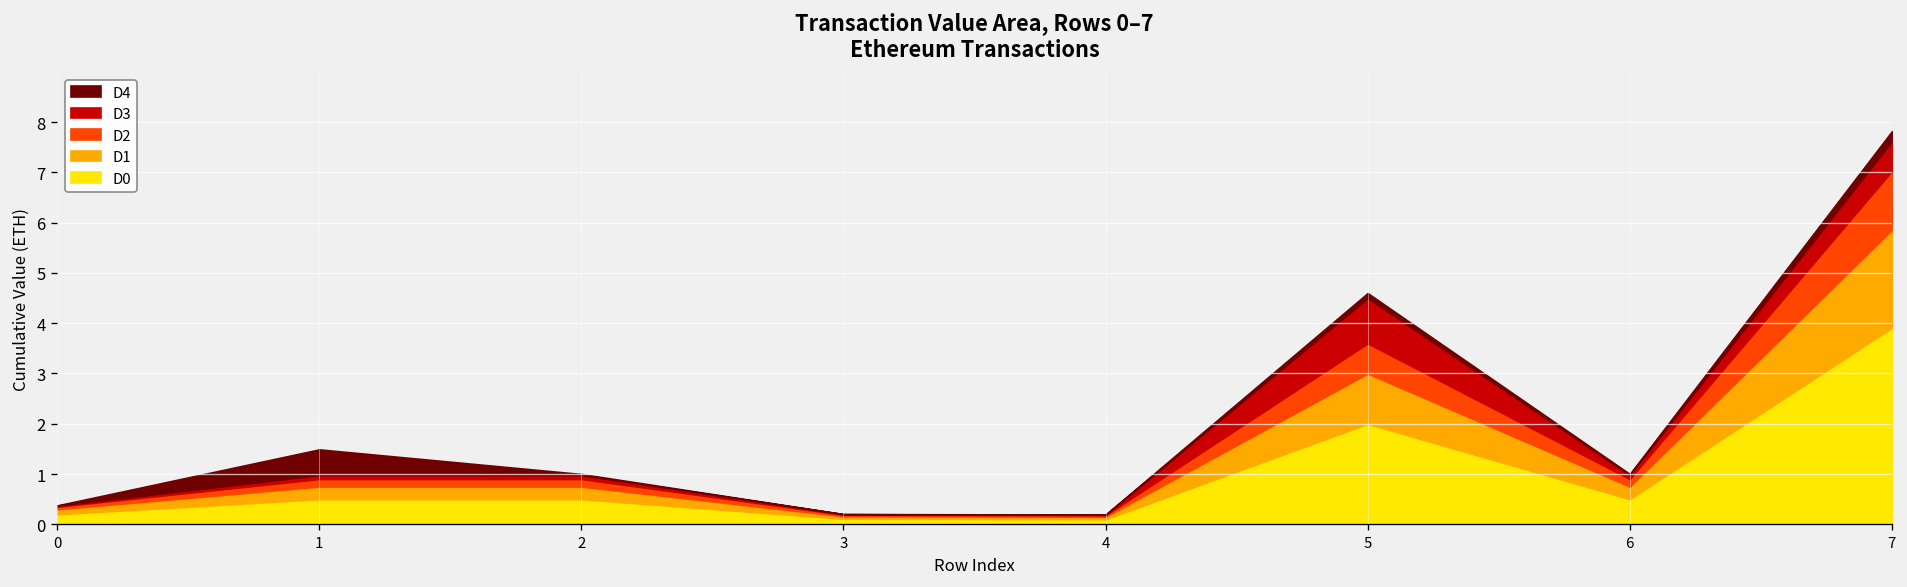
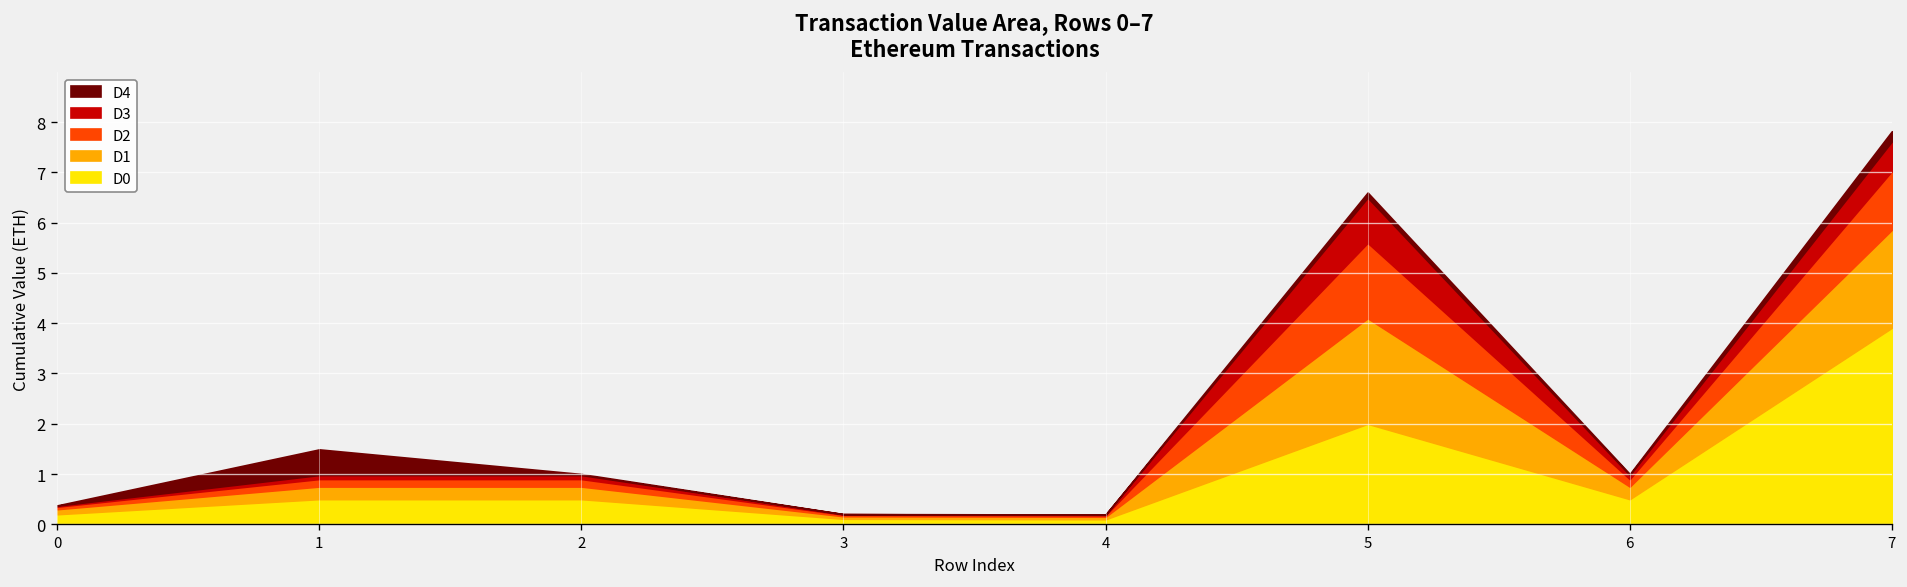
D1, 5: 1.0 -> 2.1
D2, 5: 0.6 -> 1.5
